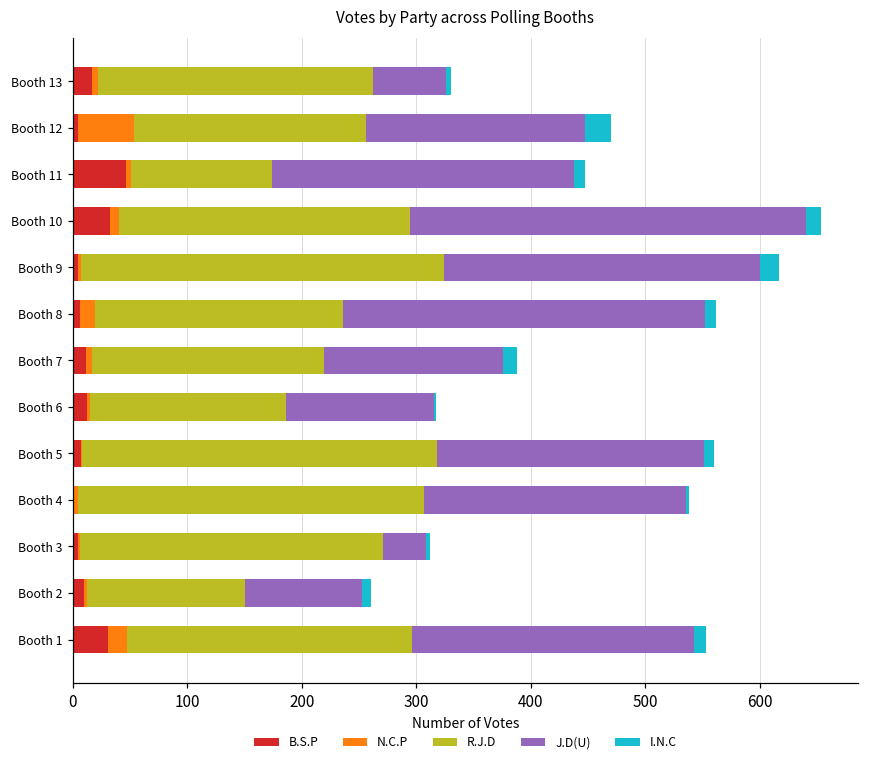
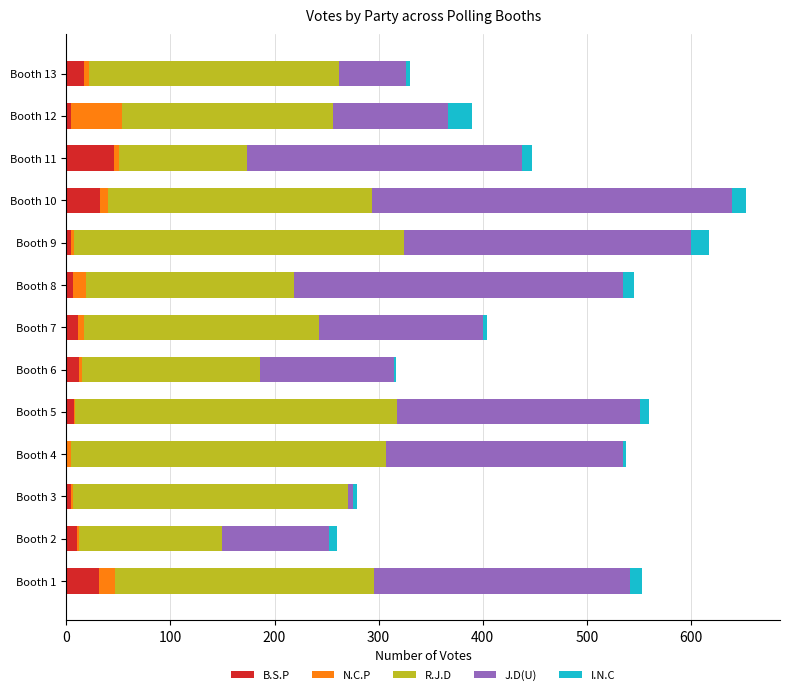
J.D(U), Booth 12: 191 -> 111
R.J.D, Booth 8: 217 -> 200
R.J.D, Booth 7: 202 -> 226
I.N.C, Booth 7: 12 -> 4
J.D(U), Booth 3: 37 -> 4
